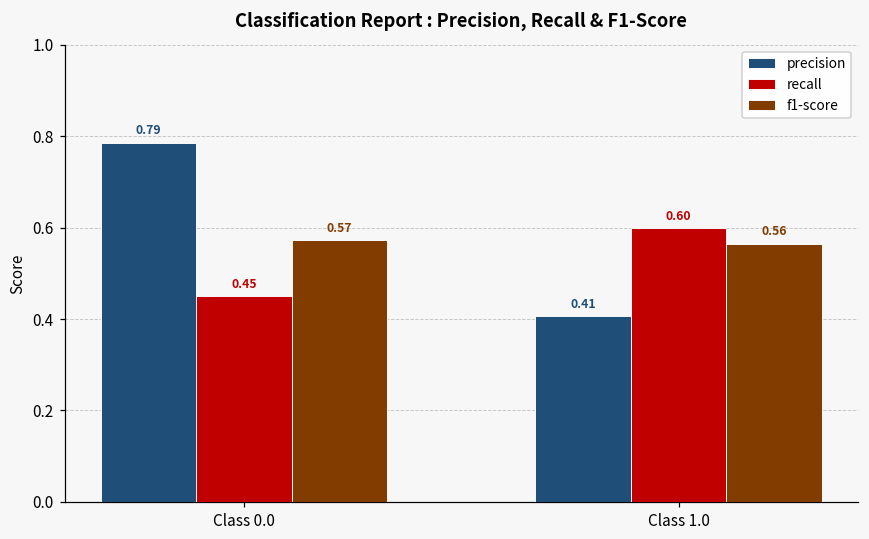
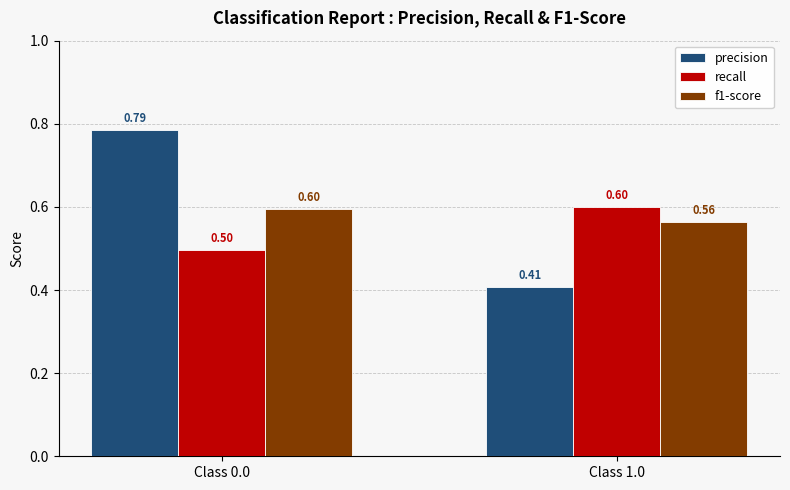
recall, Class 0.0: 0.45 -> 0.50
f1-score, Class 0.0: 0.57 -> 0.60
